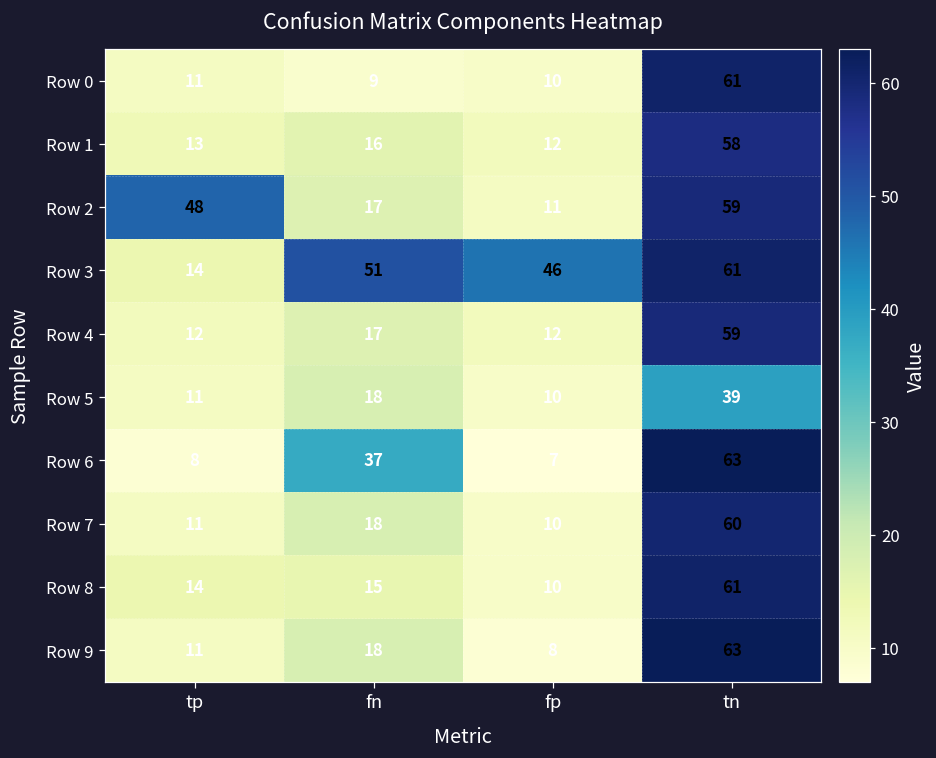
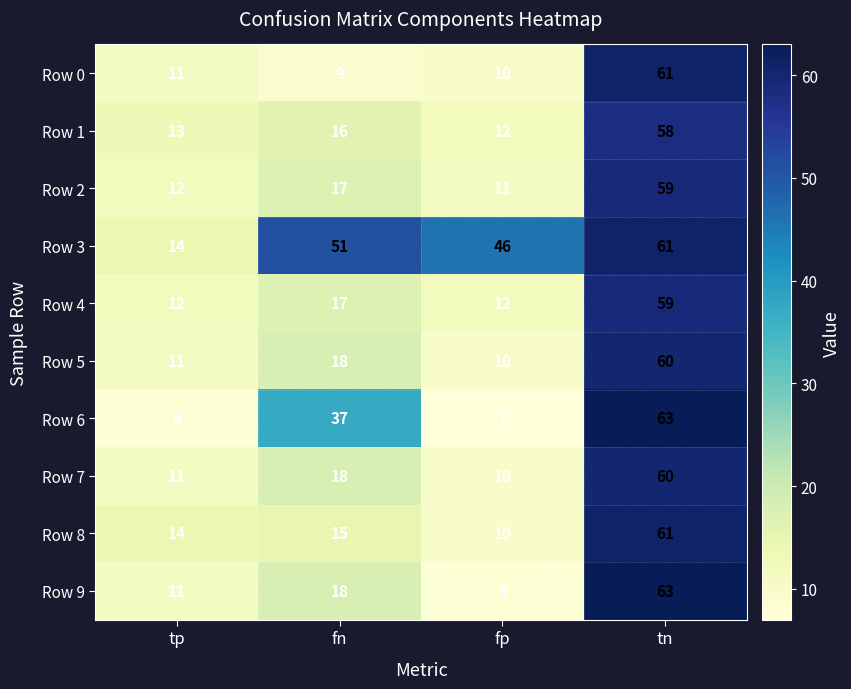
Row 2, tp: 48 -> 12
Row 5, tn: 39 -> 60
